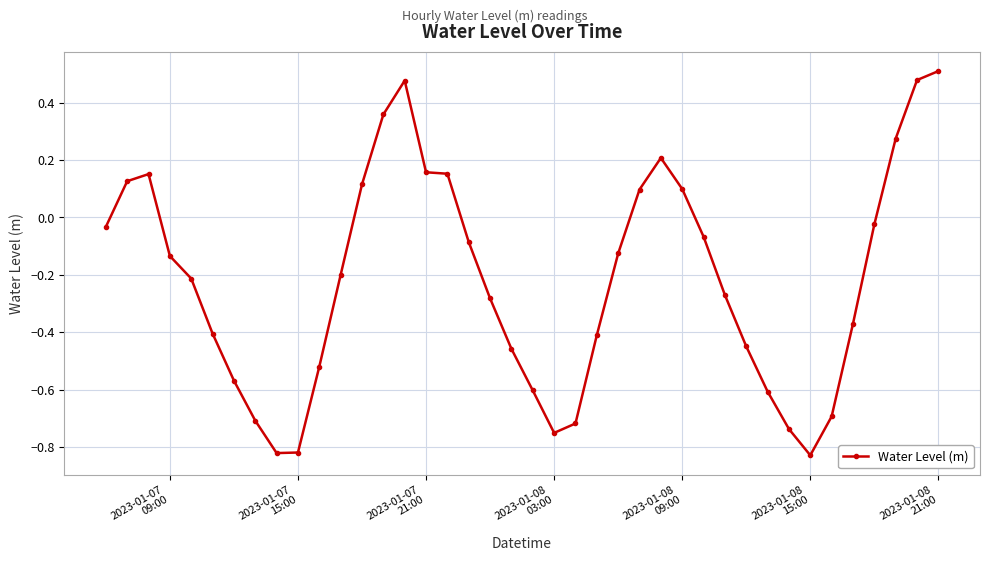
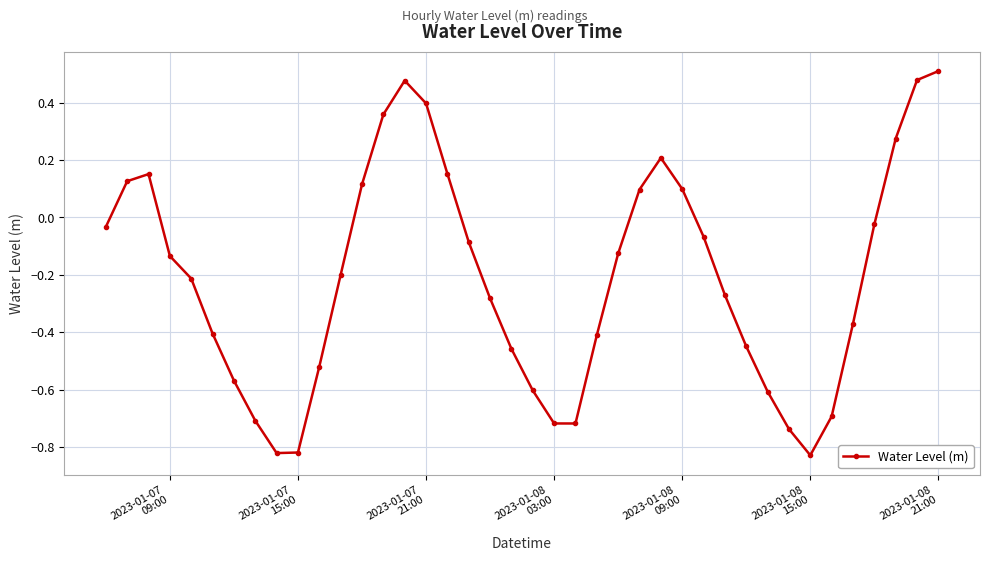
2023-01-07 21:00: 0.16 -> 0.40
2023-01-08 03:00: -0.75 -> -0.72
